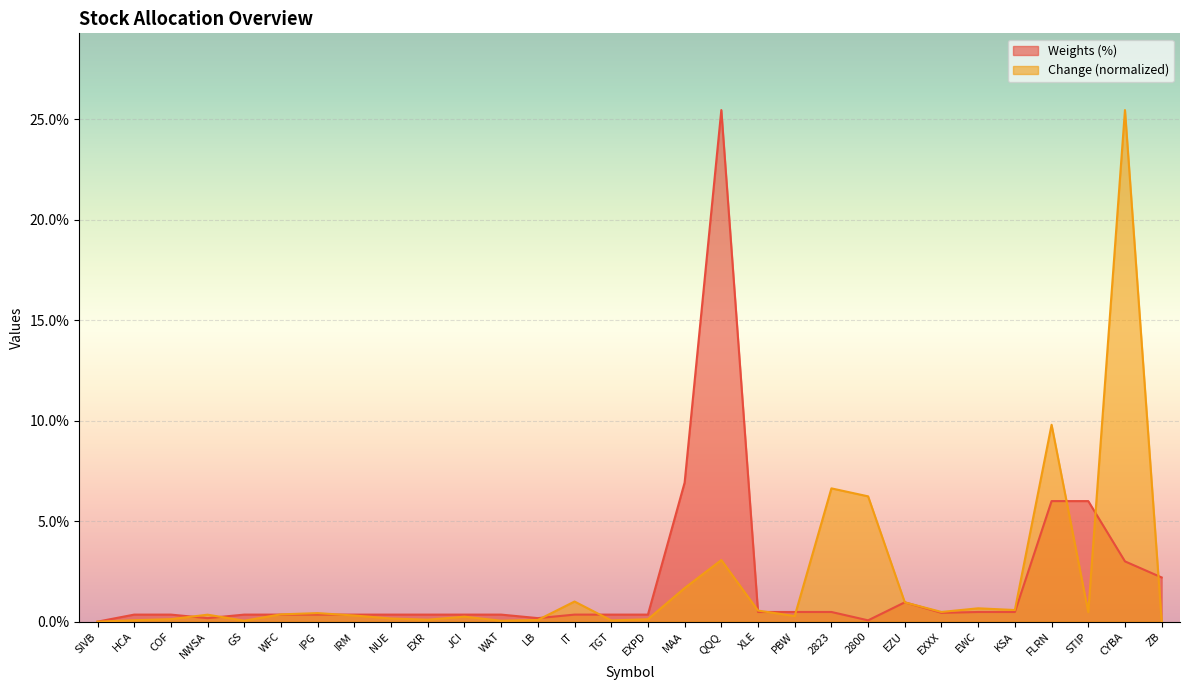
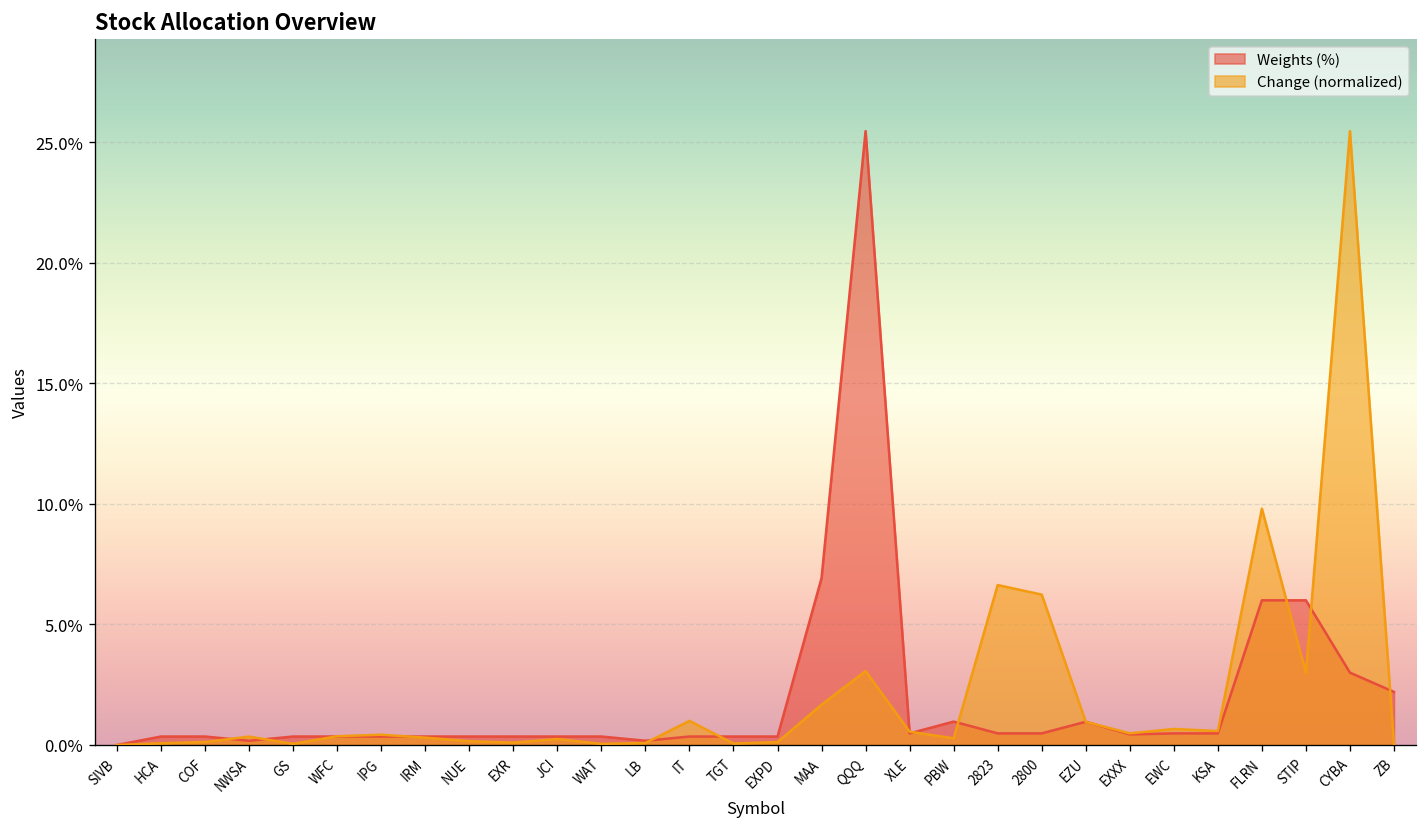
Weights (%), PBW: 0.5% -> 1.0%
Weights (%), 2800: 0.1% -> 0.5%
Change (normalized), STIP: 0.5% -> 3.0%
